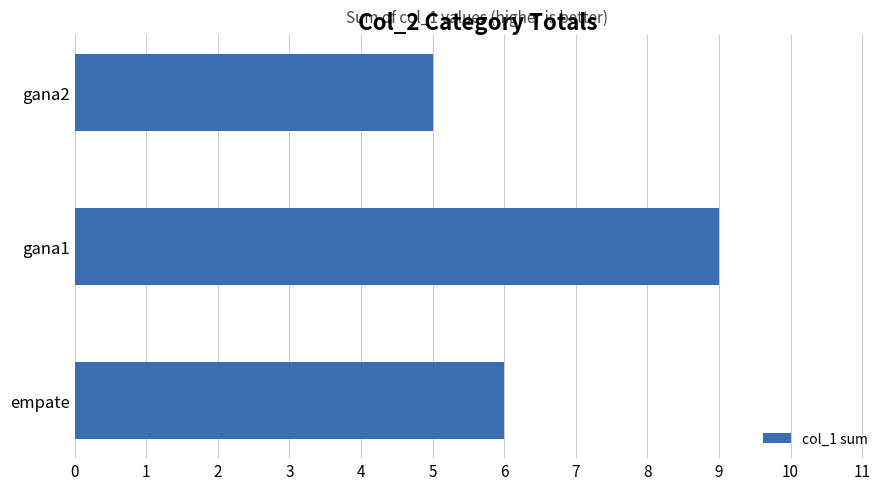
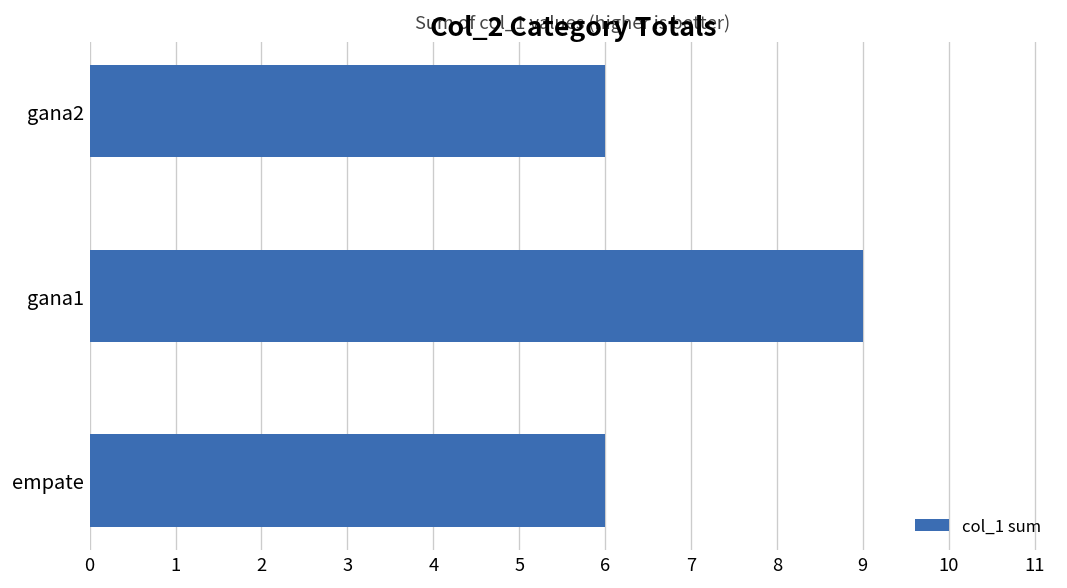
gana2: 5 -> 6
